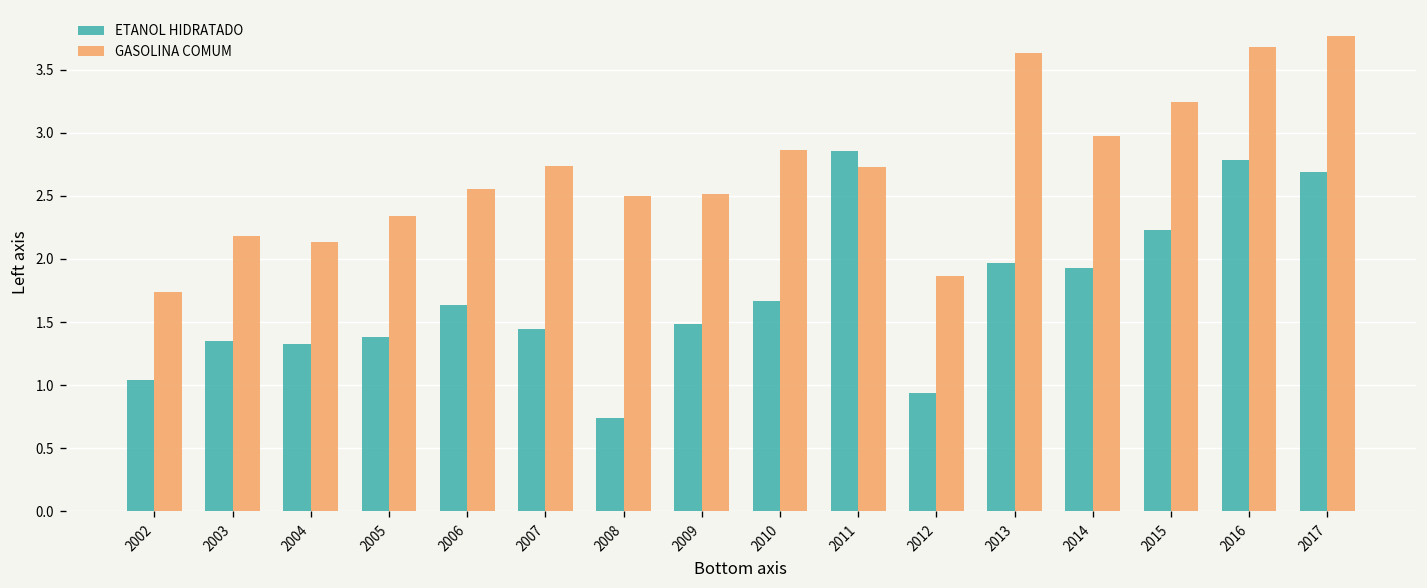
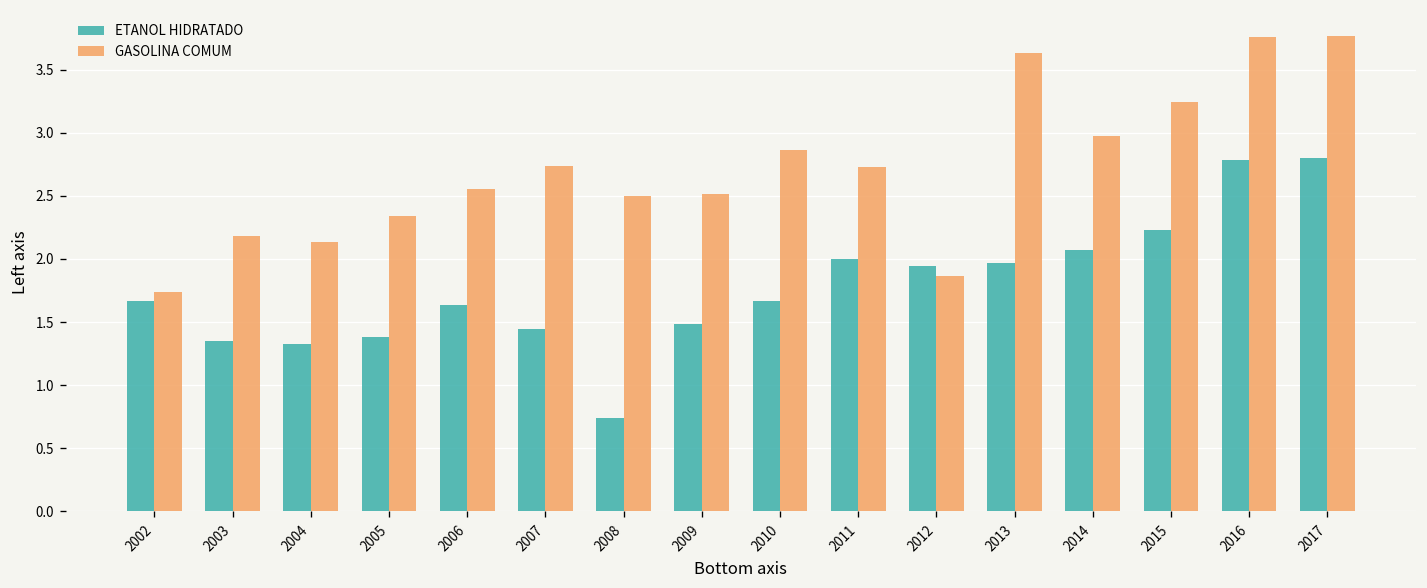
ETANOL HIDRATADO, 2002: 1.04 -> 1.66
ETANOL HIDRATADO, 2011: 2.86 -> 2.00
ETANOL HIDRATADO, 2012: 0.94 -> 1.94
ETANOL HIDRATADO, 2014: 1.93 -> 2.07
GASOLINA COMUM, 2016: 3.68 -> 3.76
ETANOL HIDRATADO, 2017: 2.69 -> 2.80
